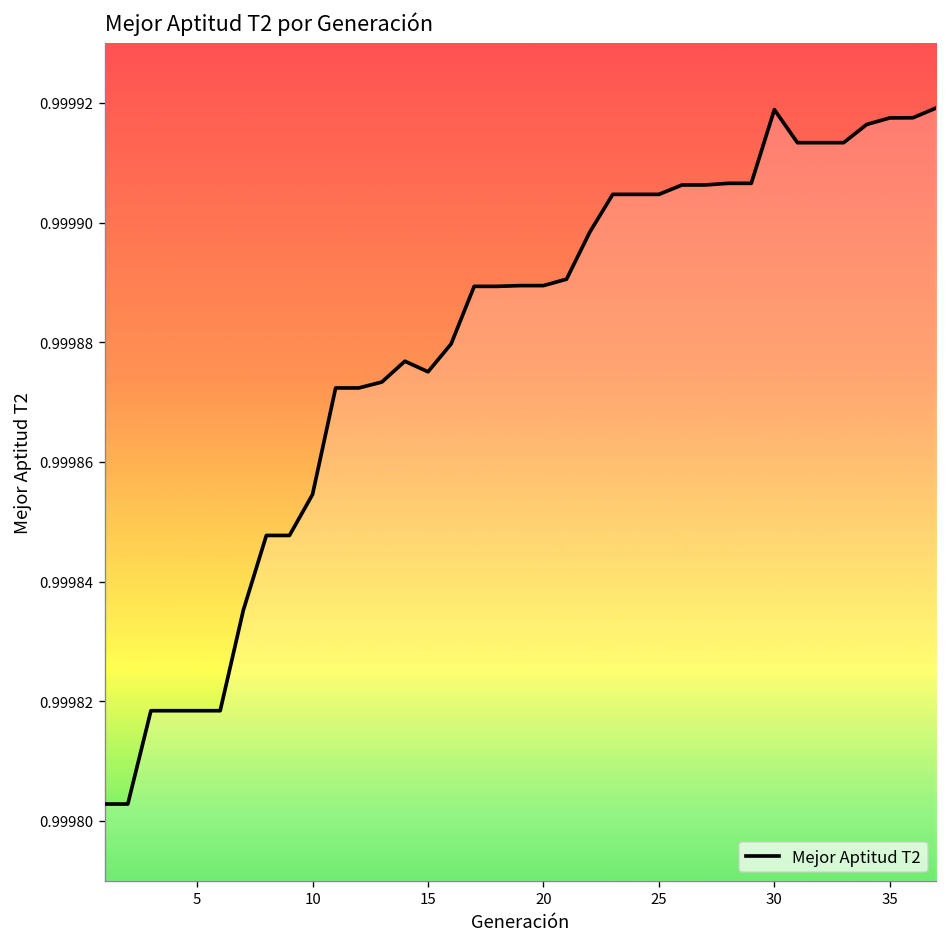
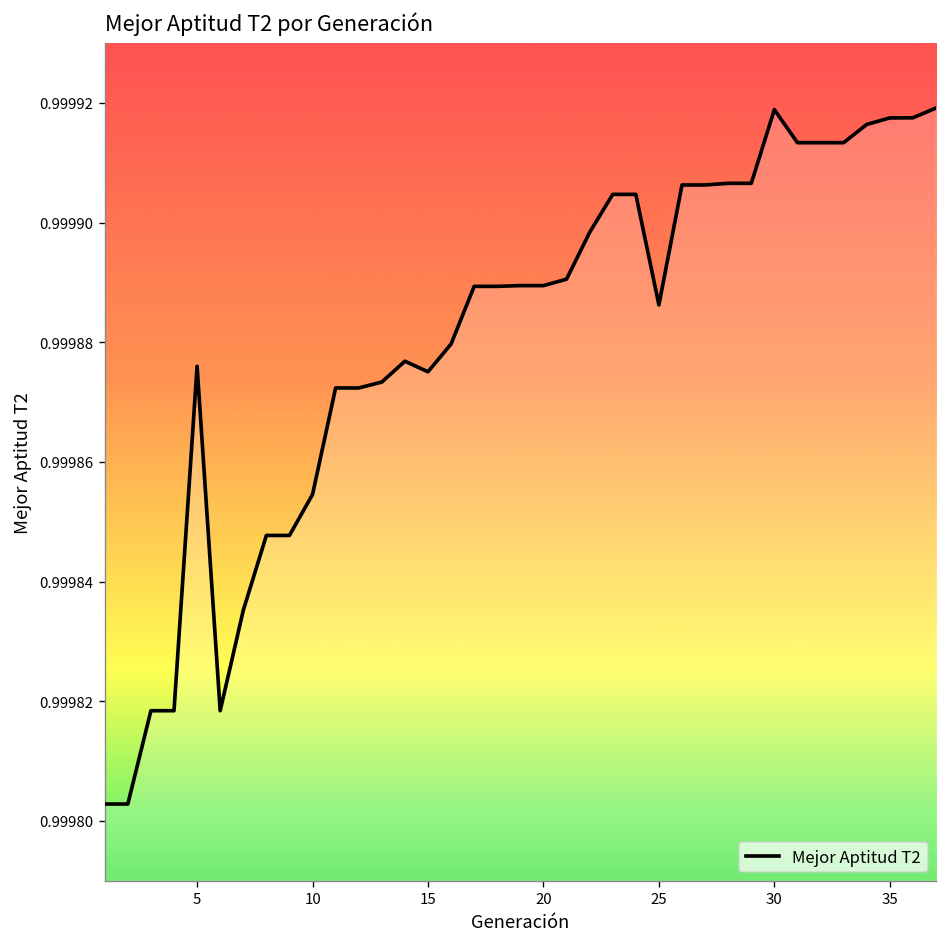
5: 0.999818 -> 0.999876
25: 0.999905 -> 0.999886
